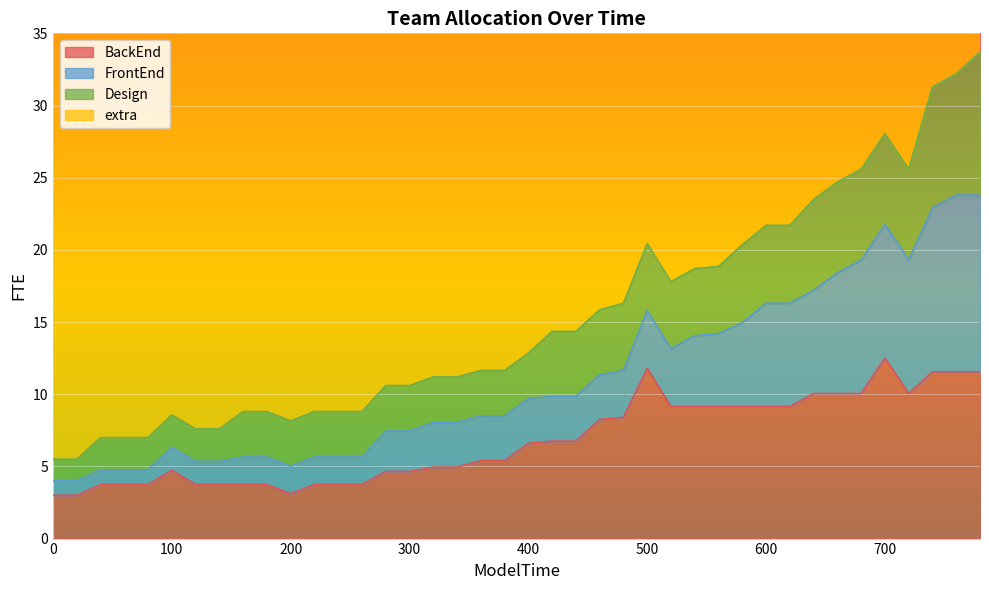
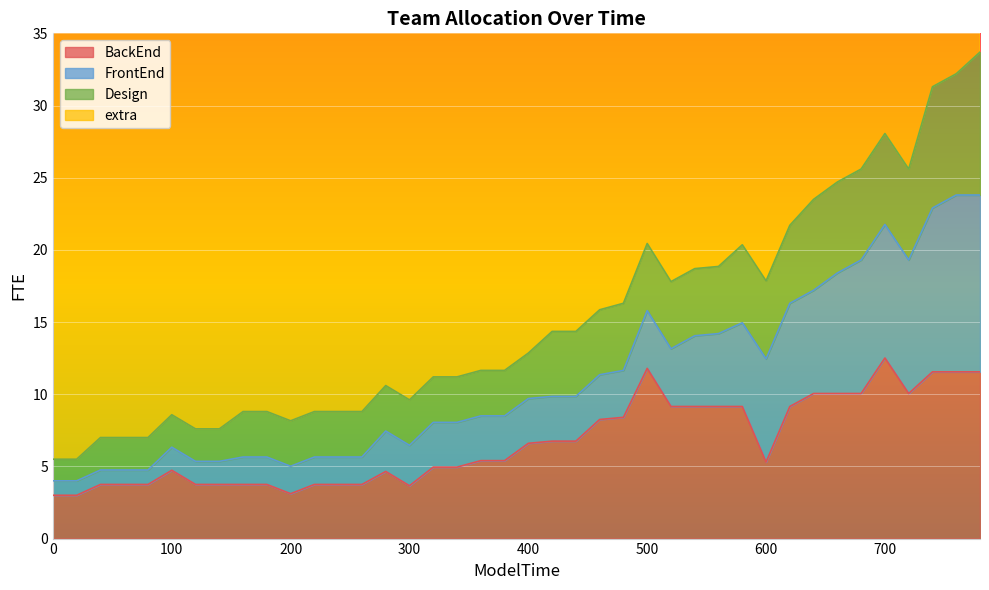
BackEnd, 300: 4.7 -> 3.7
BackEnd, 600: 9.2 -> 5.3
